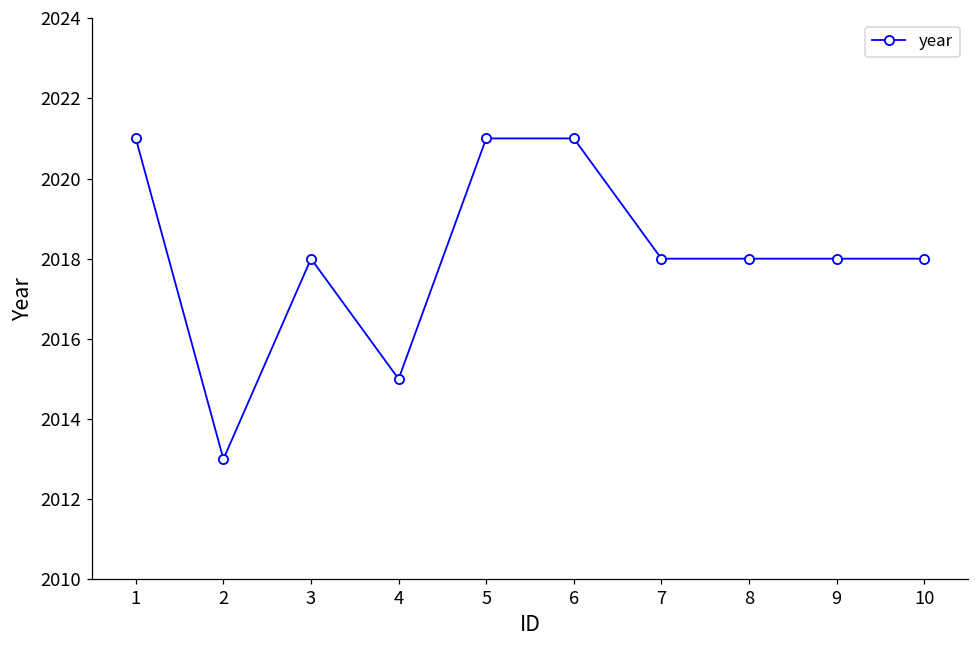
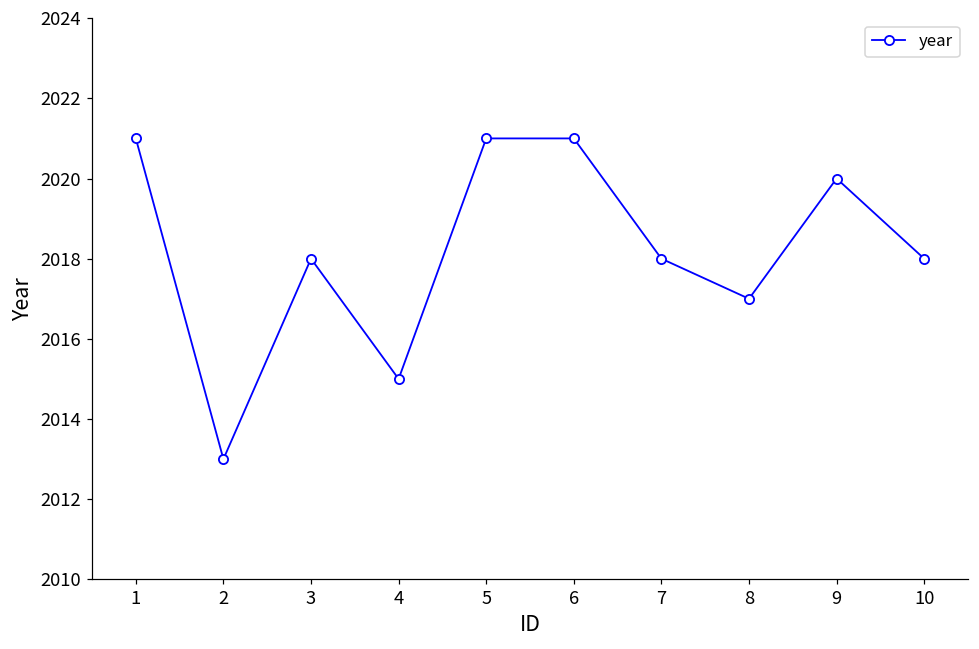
8: 2018 -> 2017
9: 2018 -> 2020
